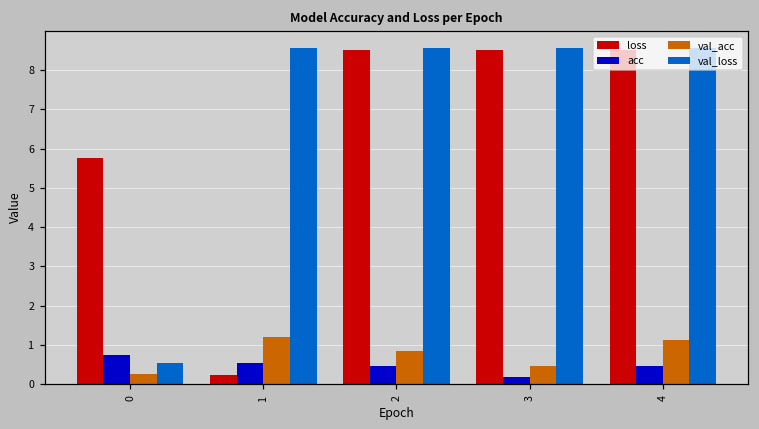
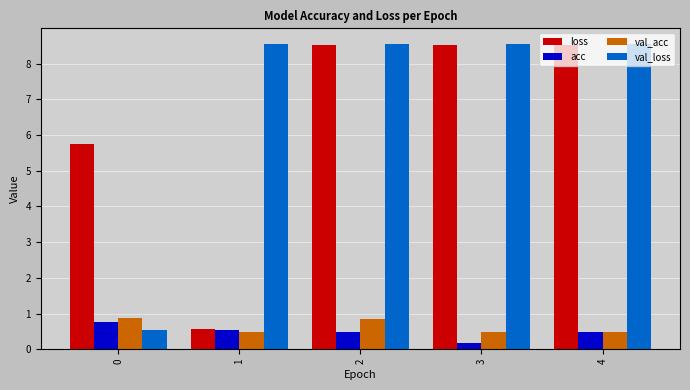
val_acc, 0: 0.3 -> 0.9
loss, 1: 0.2 -> 0.6
val_acc, 1: 1.2 -> 0.5
val_acc, 4: 1.1 -> 0.5
